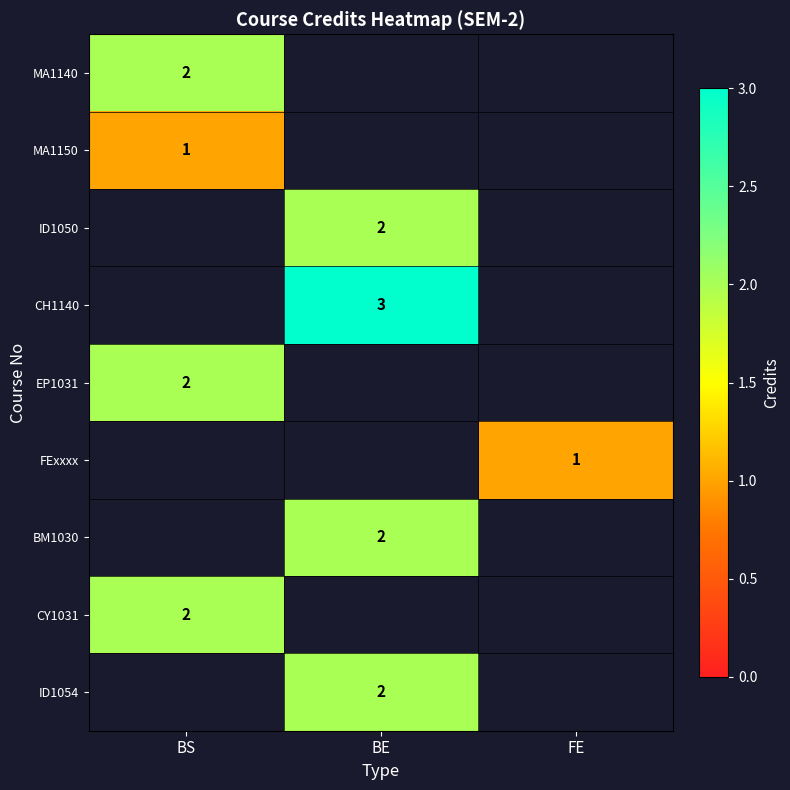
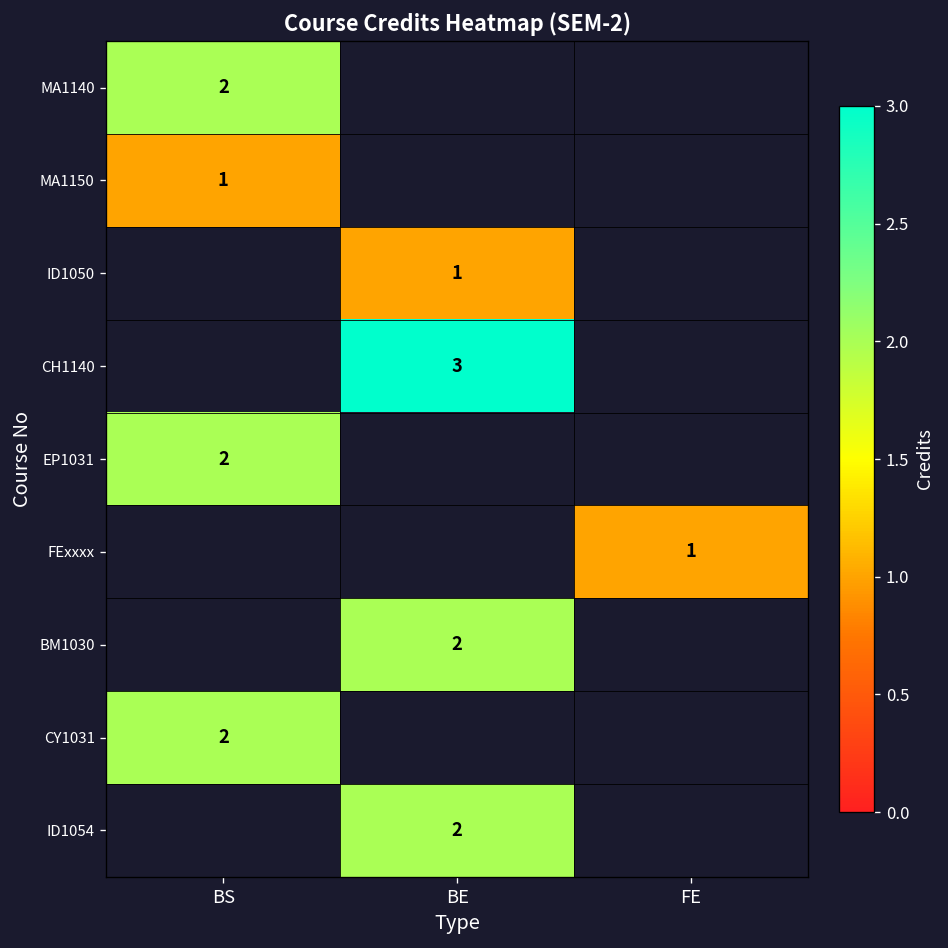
ID1050, BE: 2 -> 1
